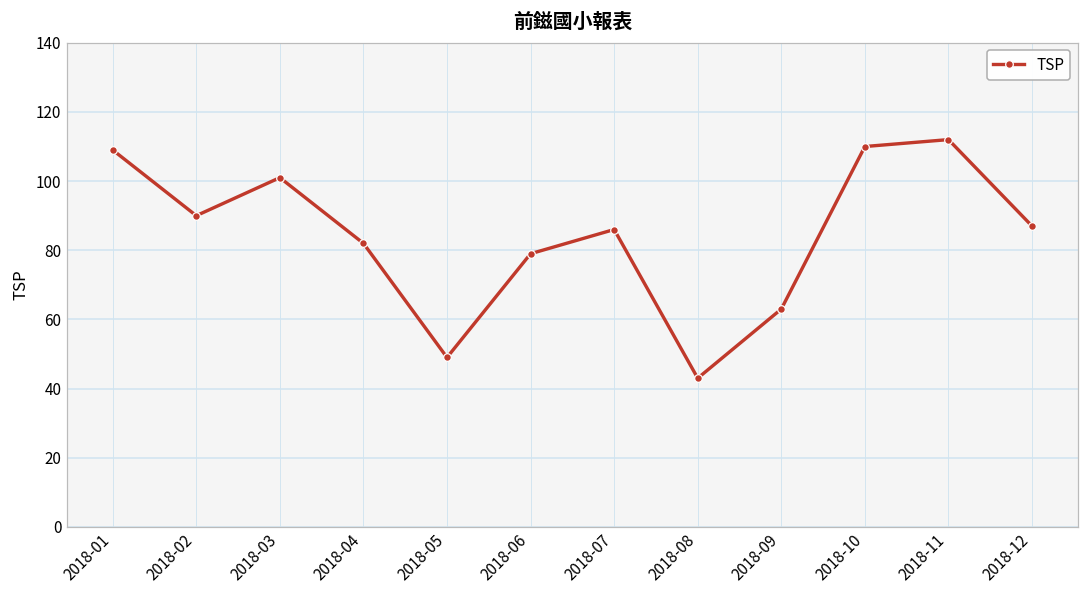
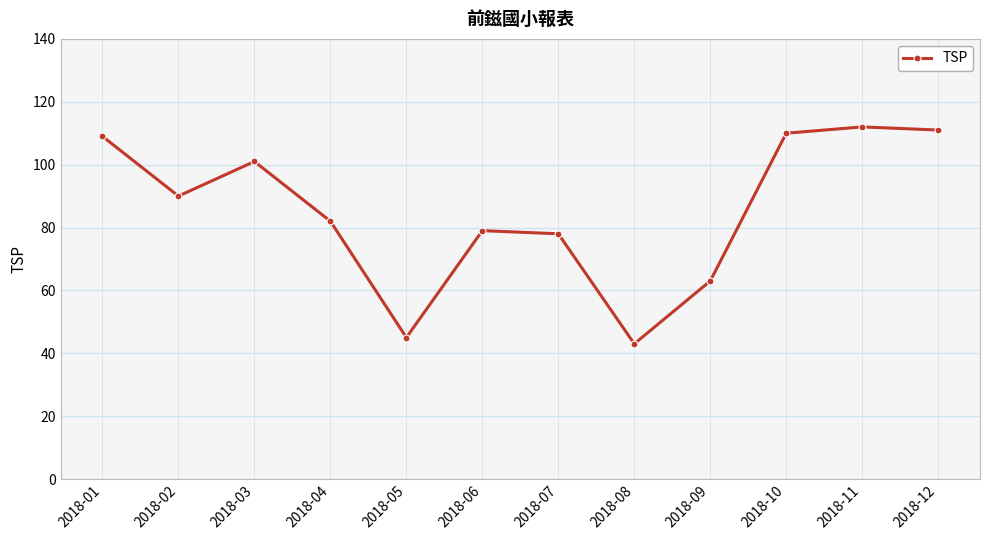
2018-05: 49 -> 45
2018-07: 86 -> 78
2018-12: 87 -> 111
